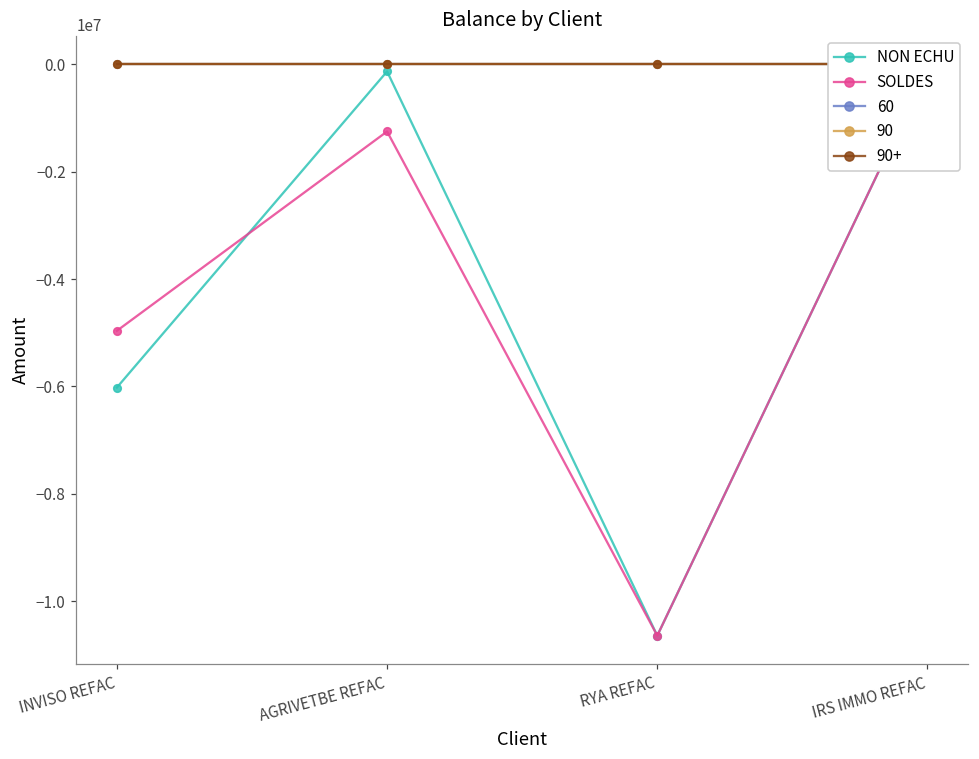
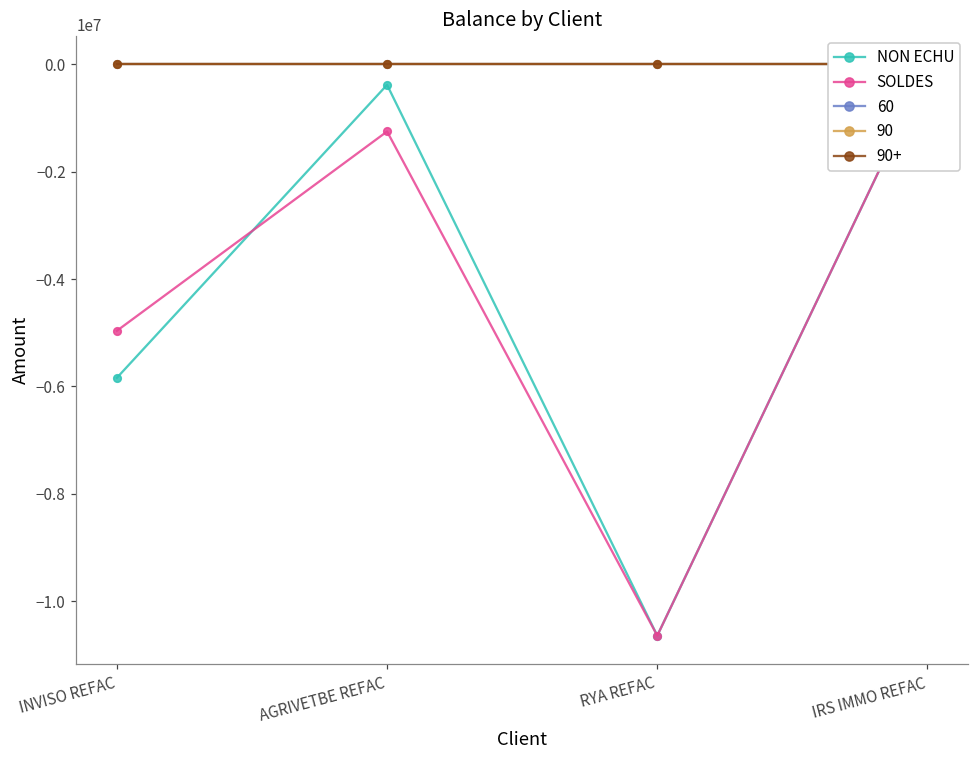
NON ECHU, INVISO REFAC: -6000000 -> -5800000
NON ECHU, AGRIVETBE REFAC: -100000 -> -400000
